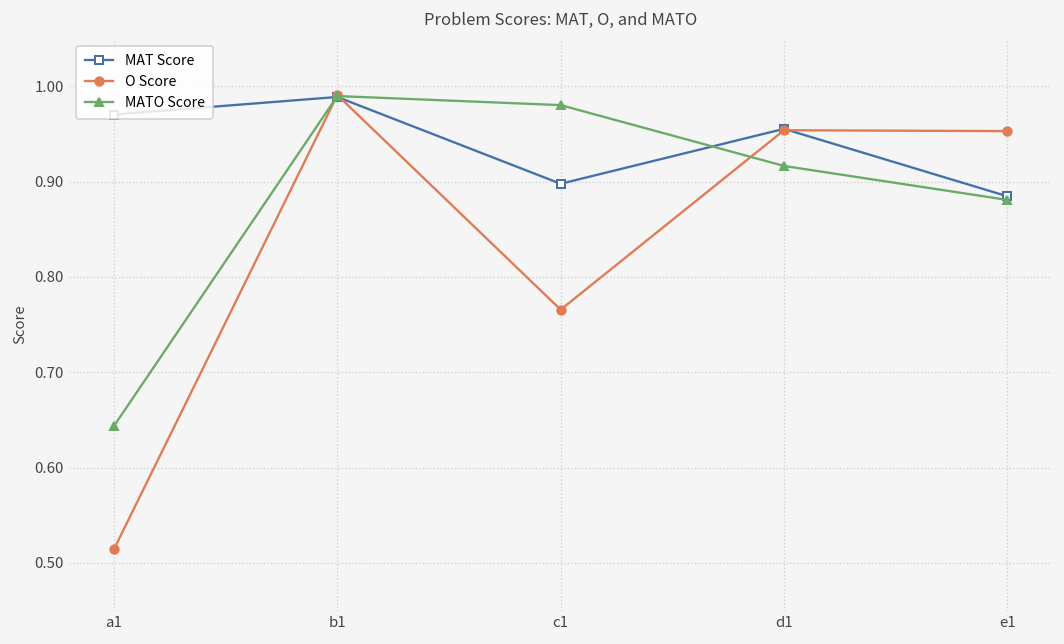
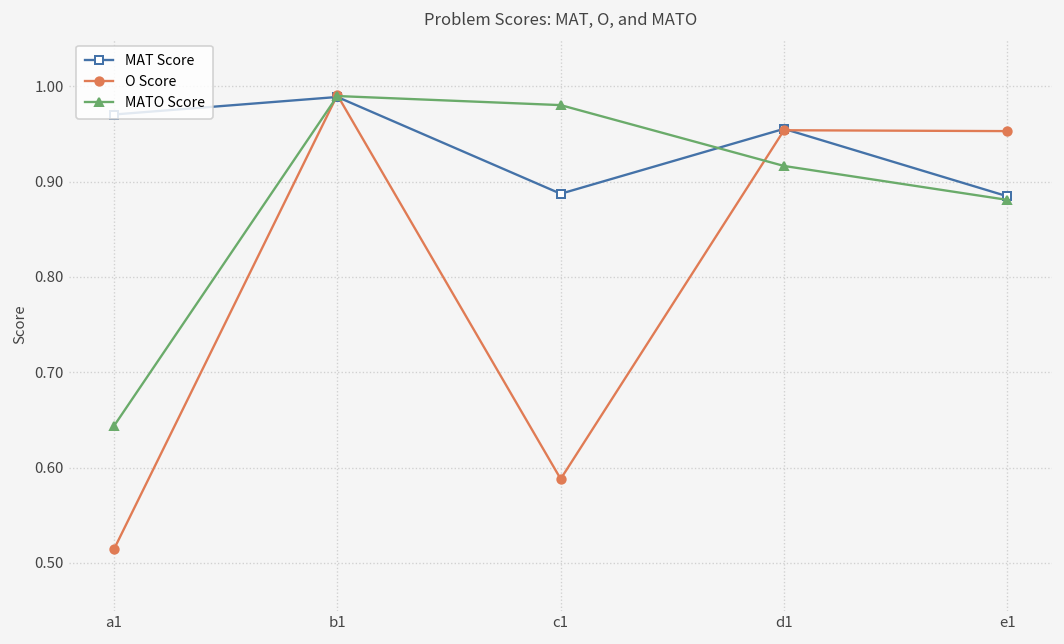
MAT Score, c1: 0.90 -> 0.89
O Score, c1: 0.77 -> 0.59
